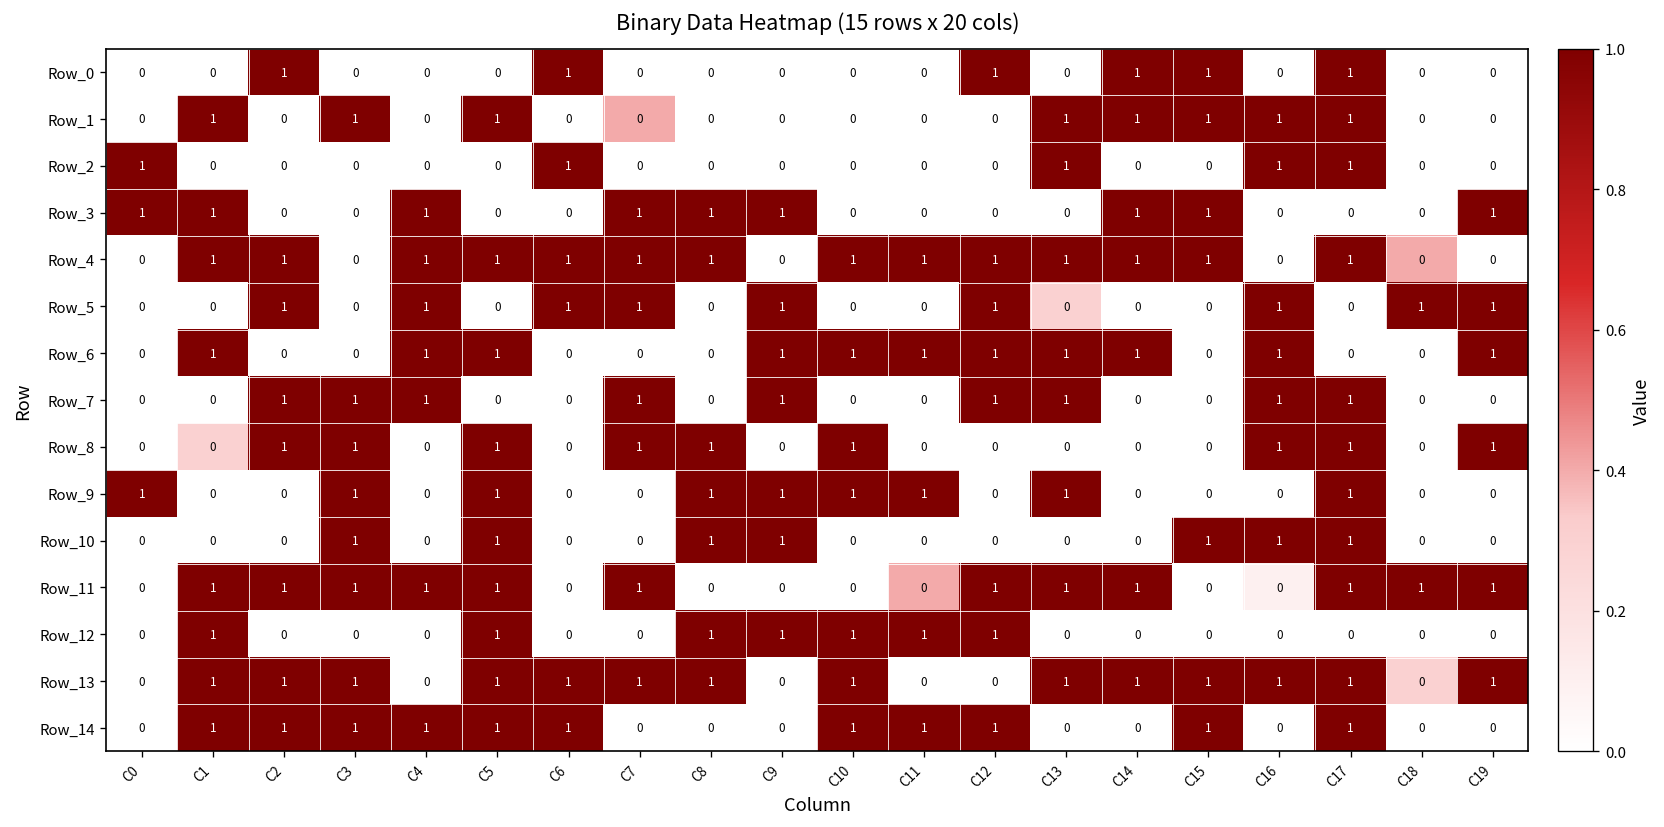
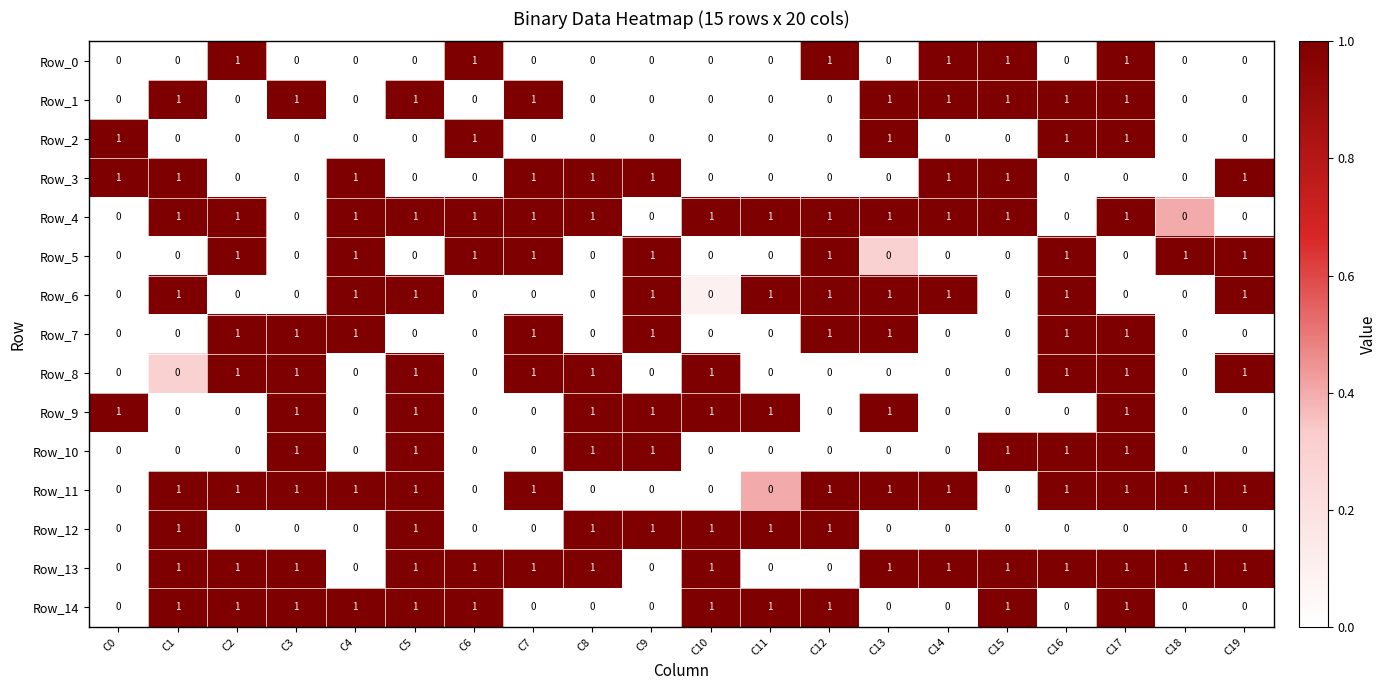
Row_1, C7: 0 -> 1
Row_6, C10: 1 -> 0
Row_11, C16: 0 -> 1
Row_13, C18: 0 -> 1
